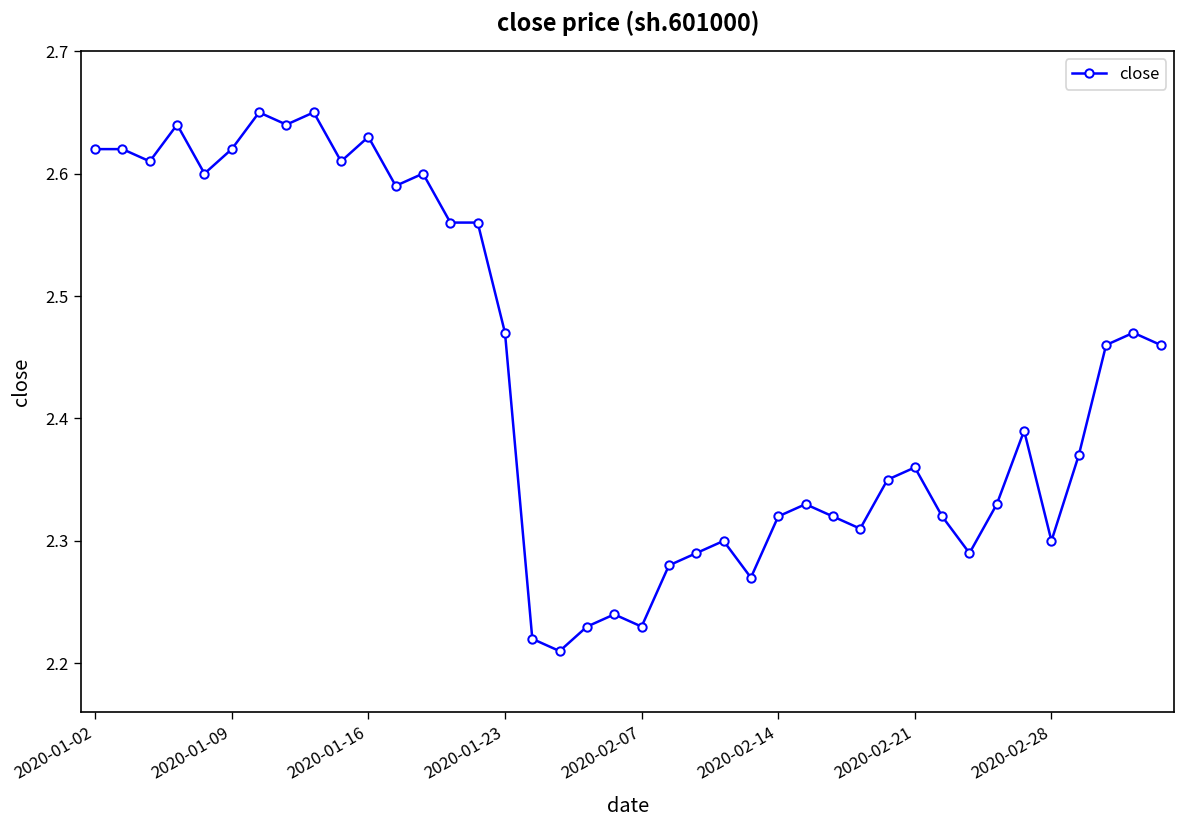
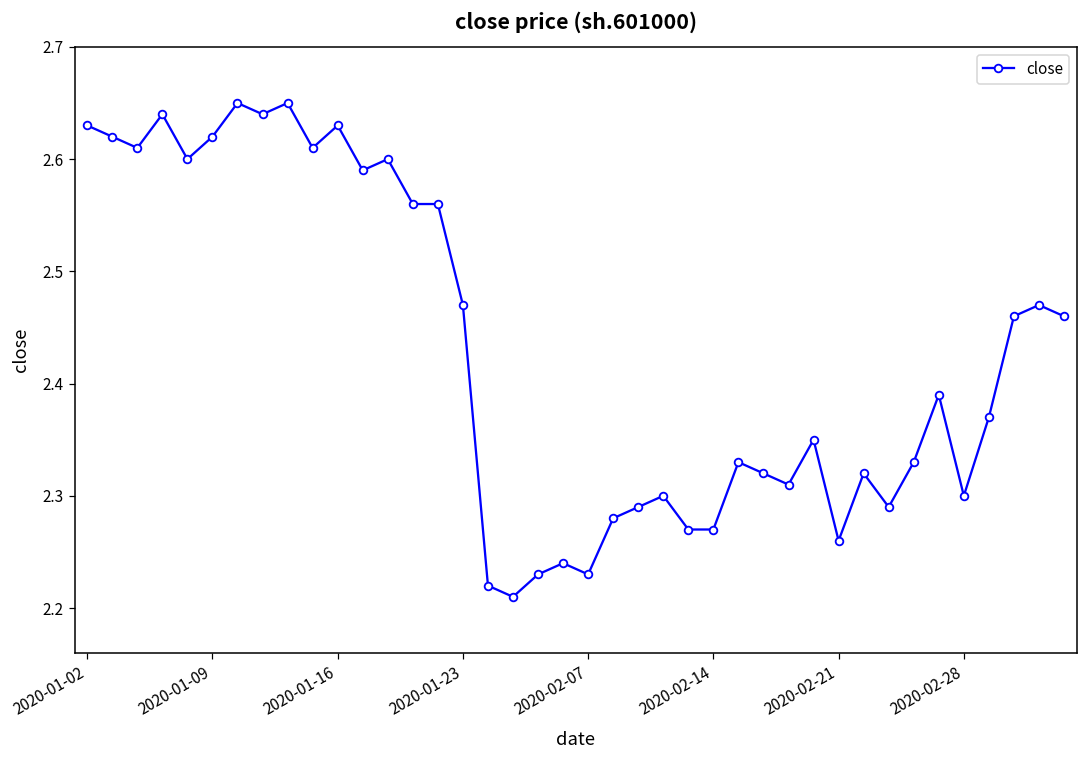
2020-01-02: 2.62 -> 2.63
2020-02-14: 2.32 -> 2.27
2020-02-21: 2.36 -> 2.26
